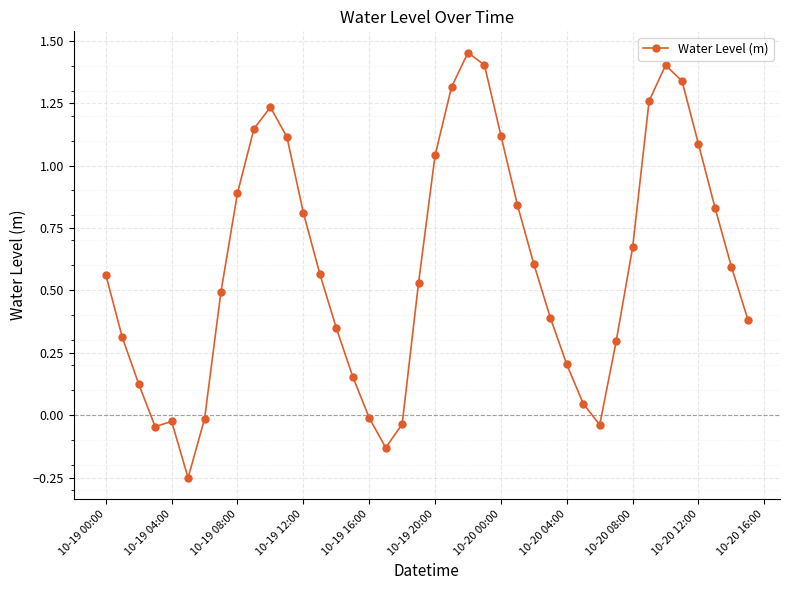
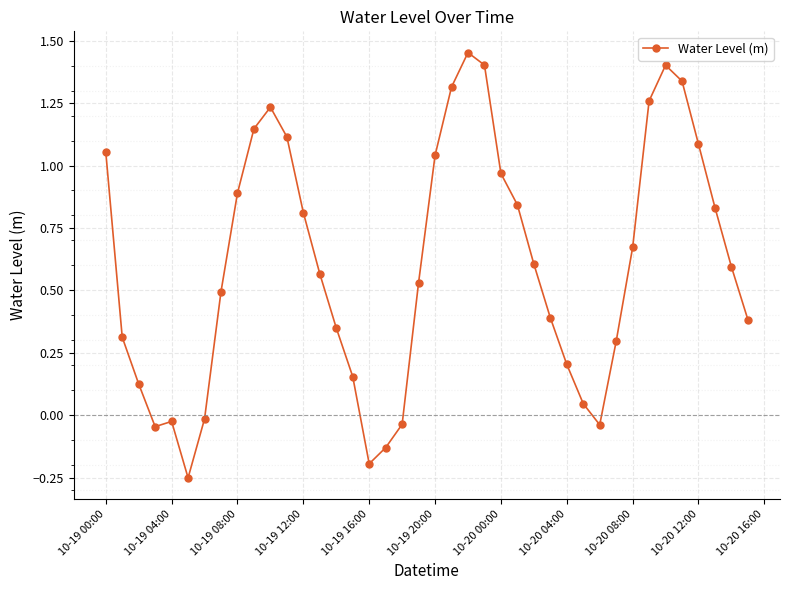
10-19 00:00: 0.56 -> 1.05
10-19 16:00: -0.01 -> -0.19
10-20 00:00: 1.12 -> 0.97
